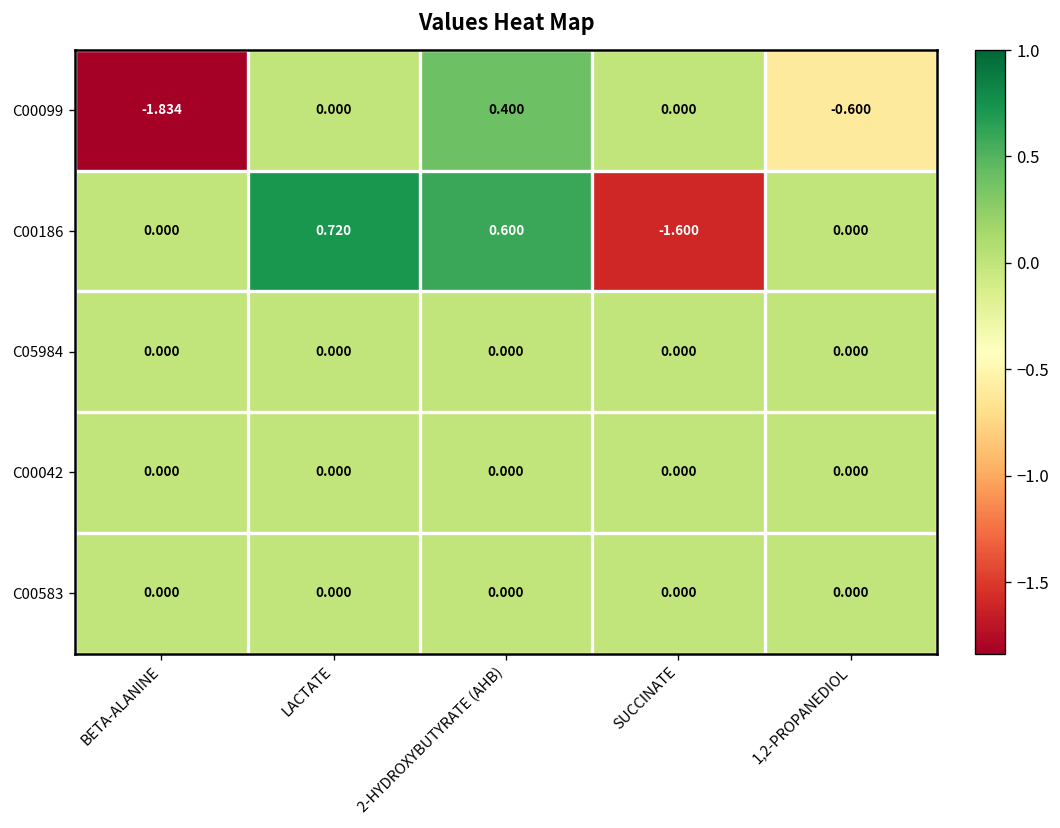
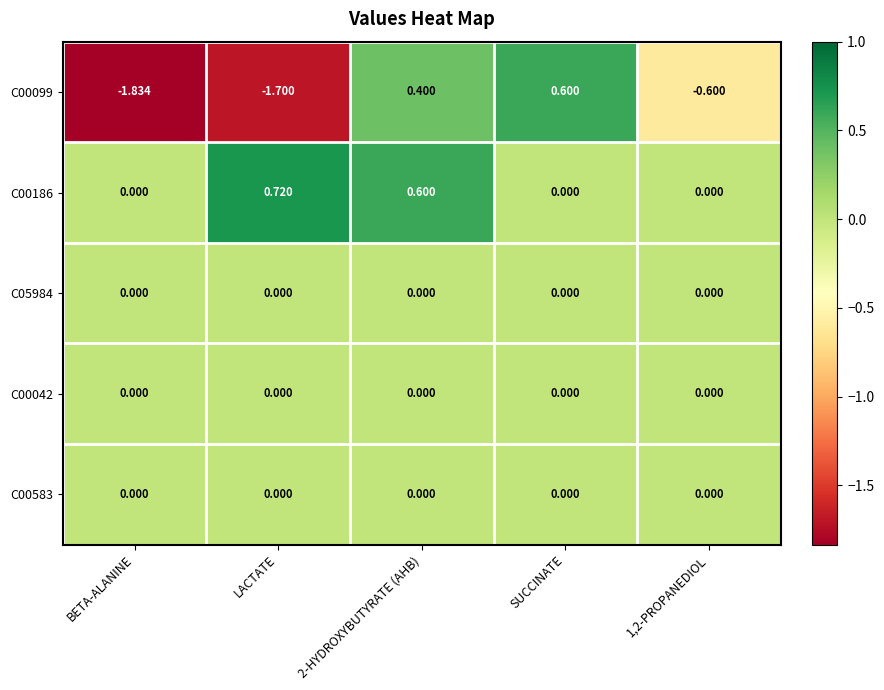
C00099, LACTATE: 0.000 -> -1.700
C00099, SUCCINATE: 0.000 -> 0.600
C00186, SUCCINATE: -1.600 -> 0.000
